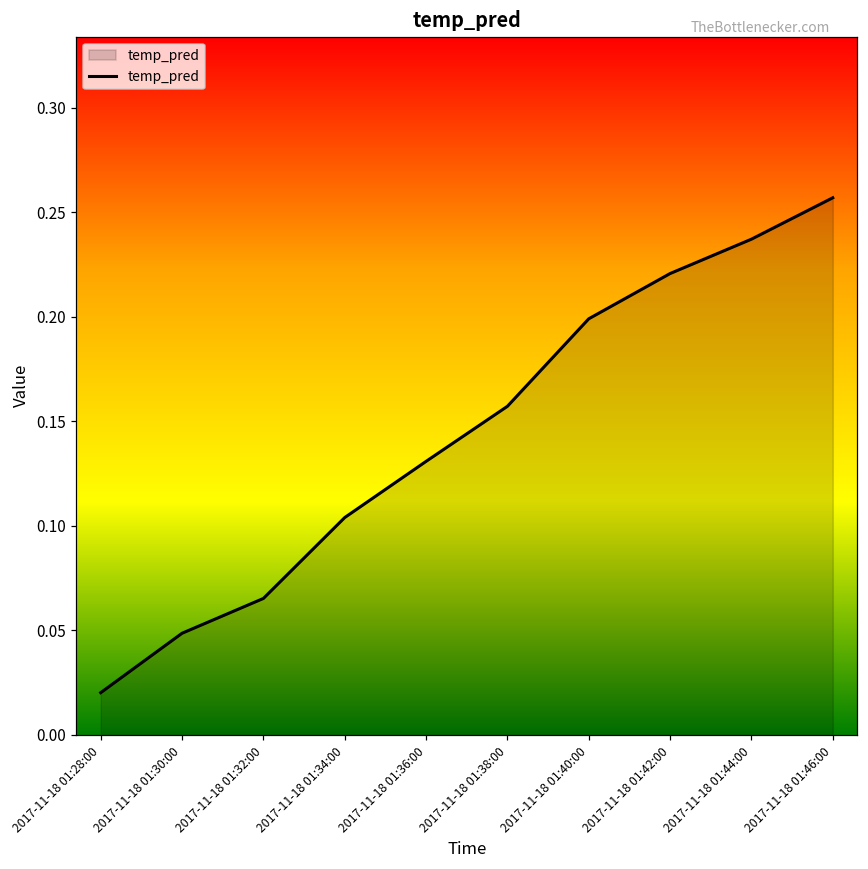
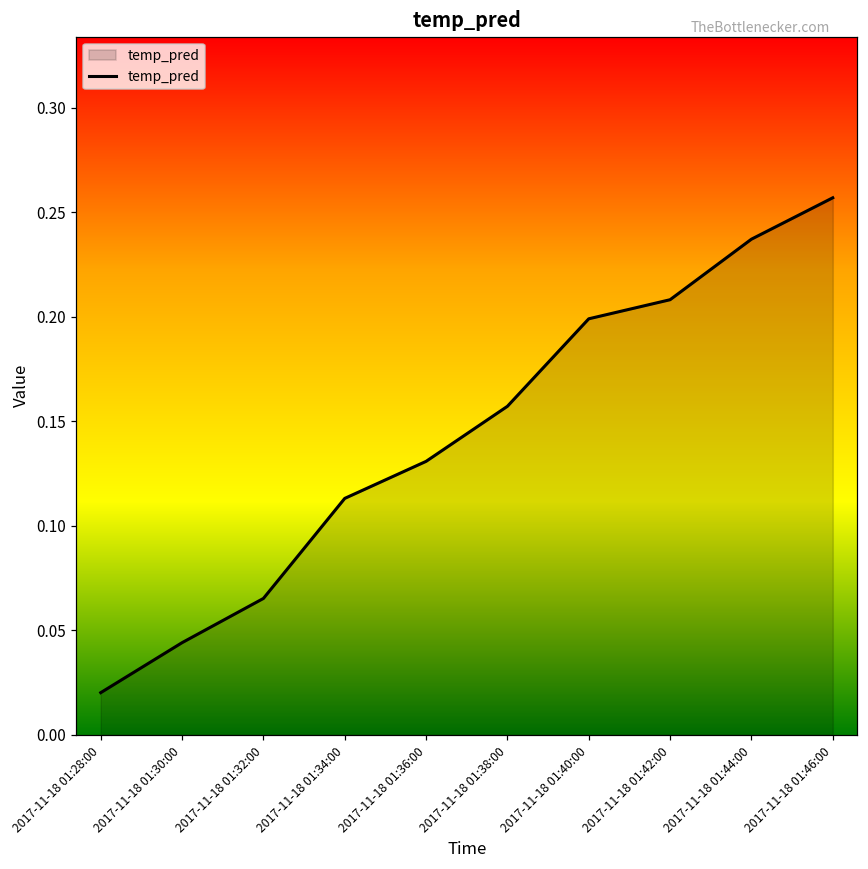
2017-11-18 01:30:00: 0.049 -> 0.044
2017-11-18 01:34:00: 0.104 -> 0.113
2017-11-18 01:42:00: 0.221 -> 0.208
